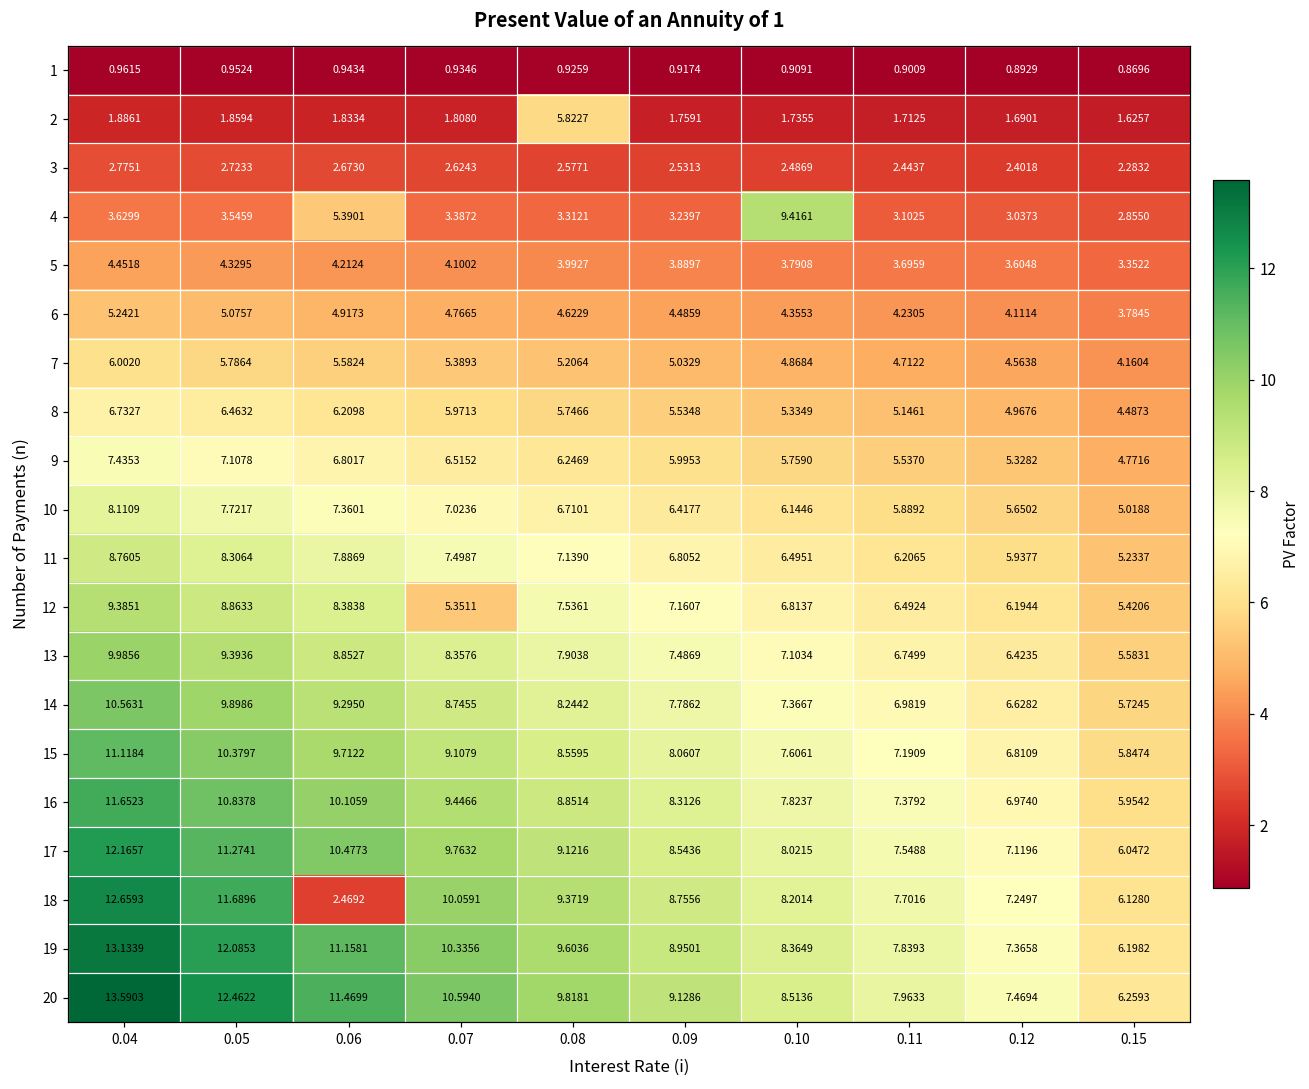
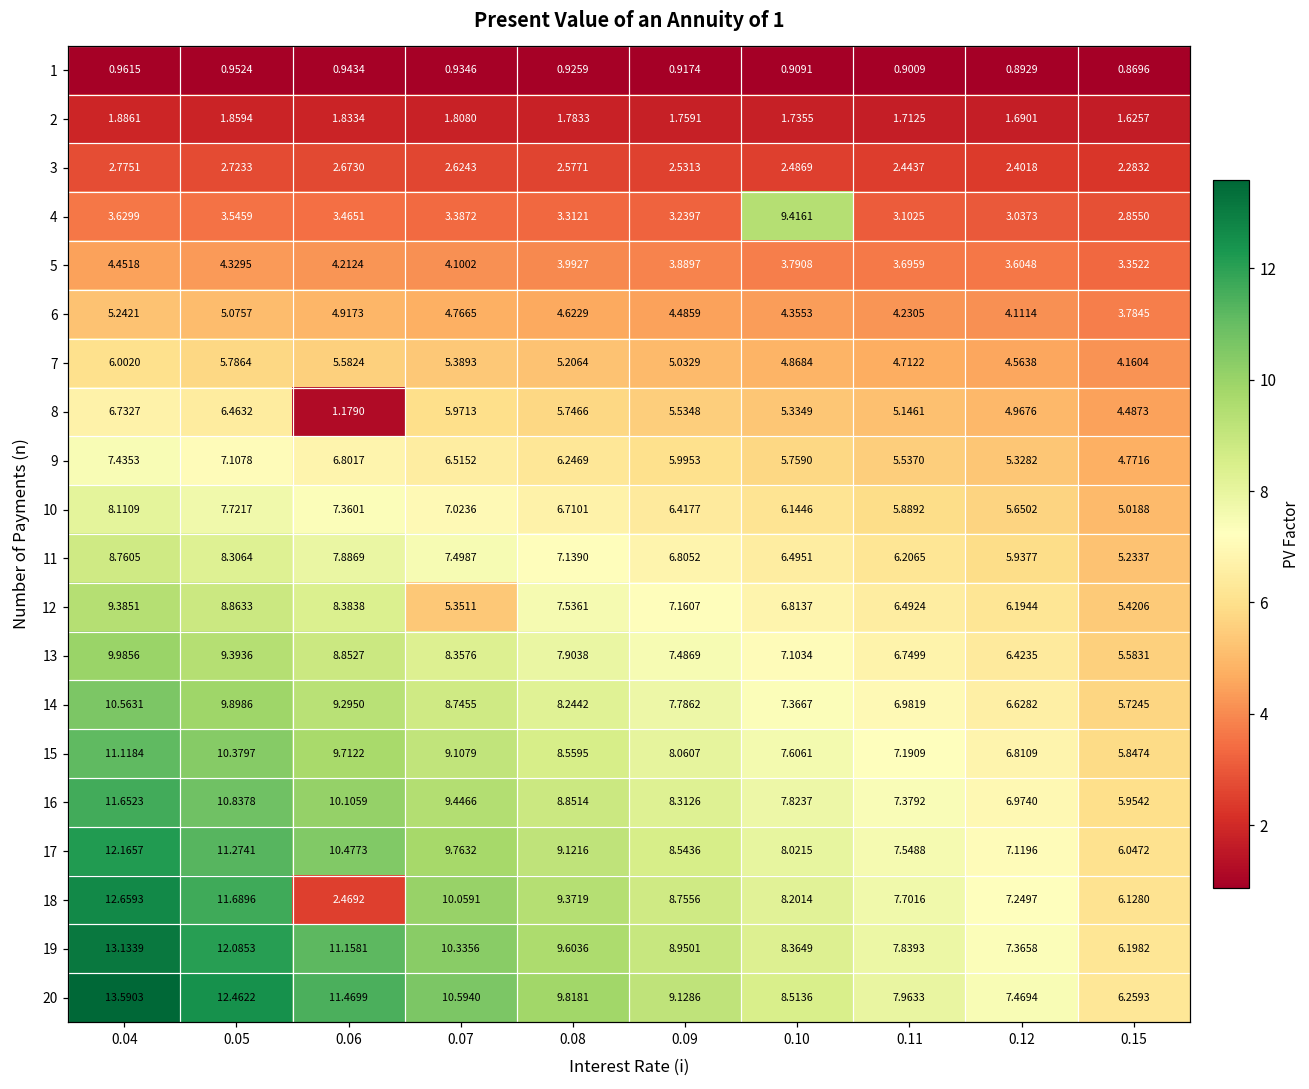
2, 0.08: 5.8227 -> 1.7833
4, 0.06: 5.3901 -> 3.4651
8, 0.06: 6.2098 -> 1.1790
